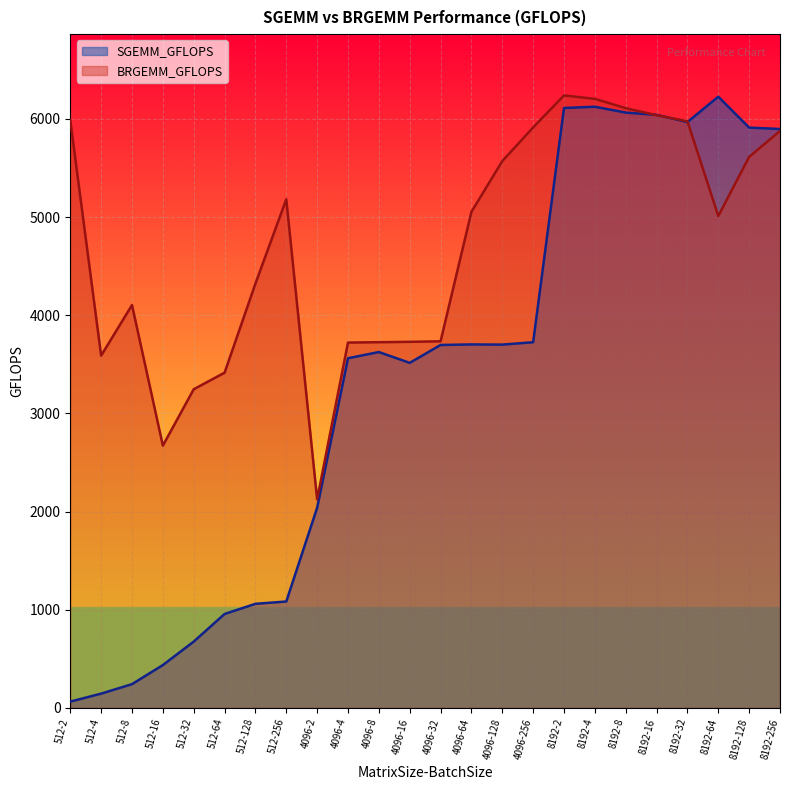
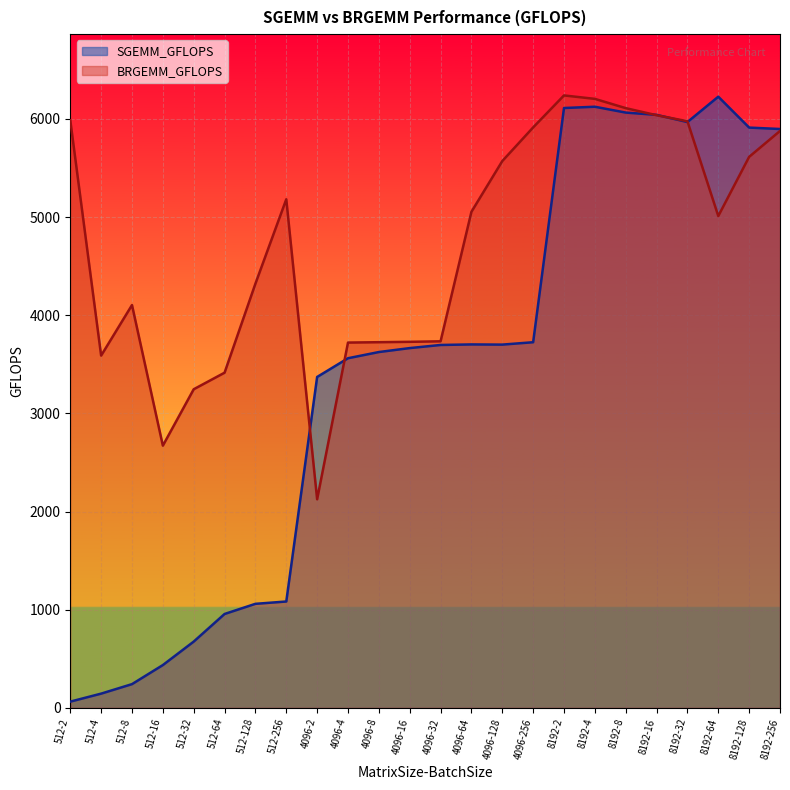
SGEMM_GFLOPS, 4096-2: 2000 -> 3400
SGEMM_GFLOPS, 4096-16: 3500 -> 3700
